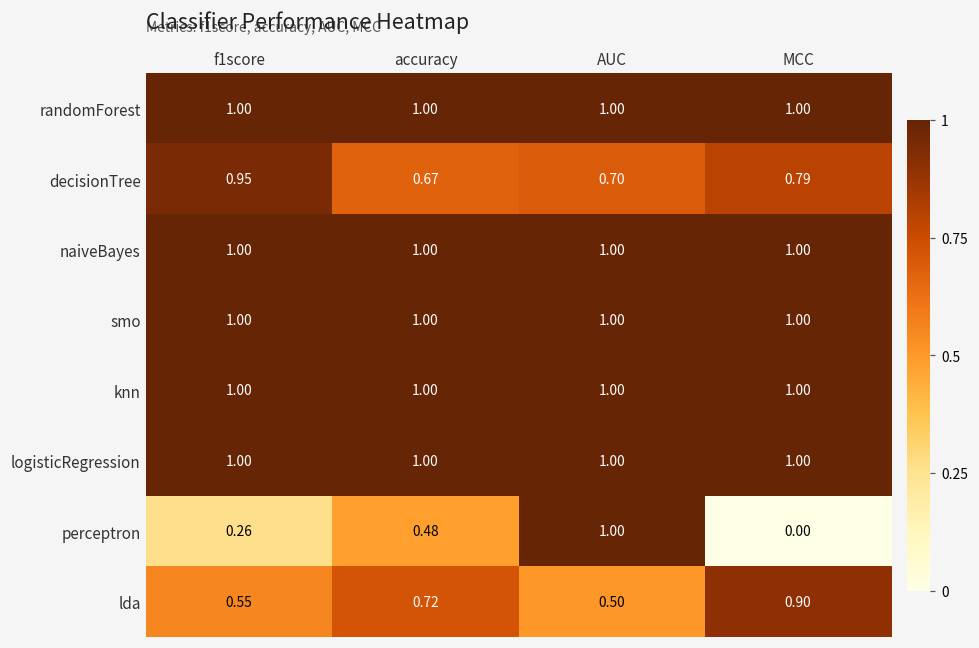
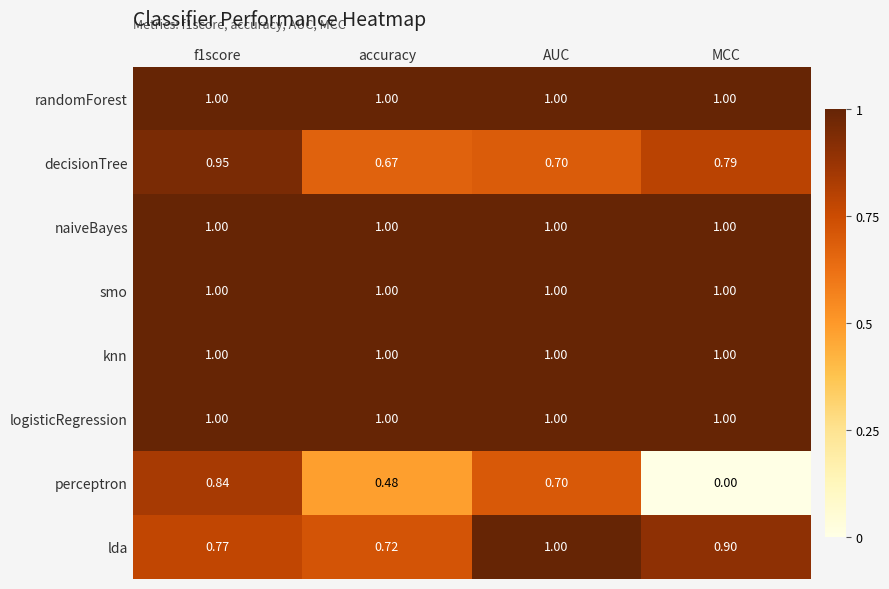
perceptron, f1score: 0.26 -> 0.84
perceptron, AUC: 1.00 -> 0.70
lda, f1score: 0.55 -> 0.77
lda, AUC: 0.50 -> 1.00
